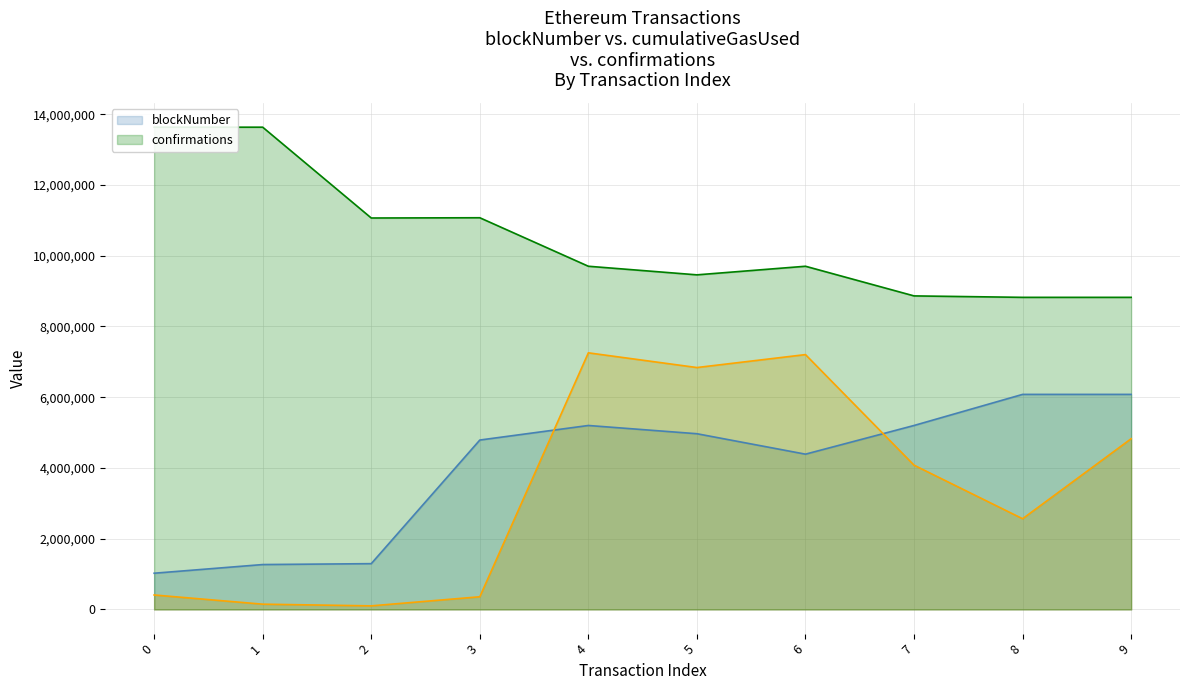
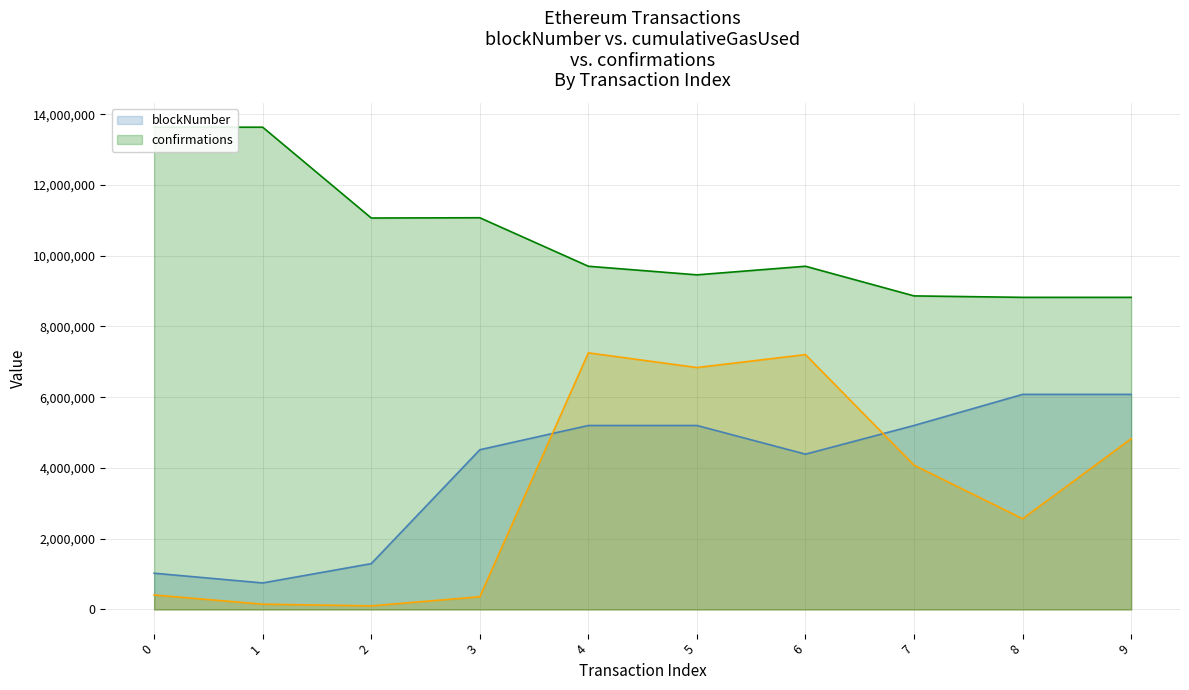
blockNumber, 1: 1,300,000 -> 700,000
blockNumber, 3: 4,800,000 -> 4,500,000
blockNumber, 5: 5,000,000 -> 5,200,000
